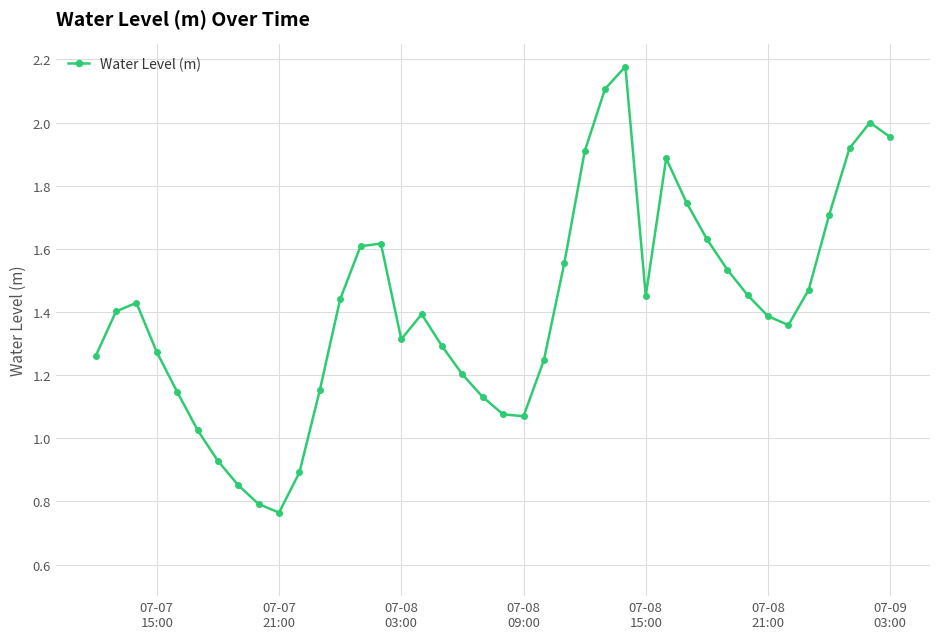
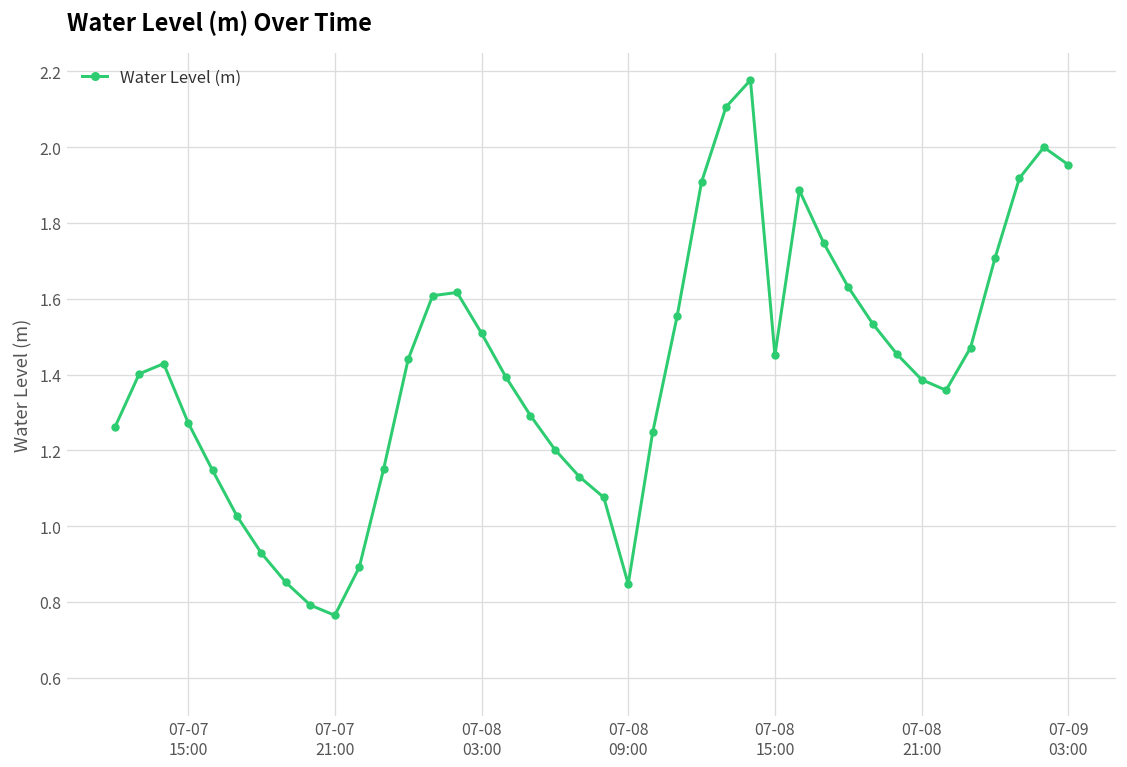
07-08 03:00: 1.31 -> 1.51
07-08 09:00: 1.07 -> 0.85
